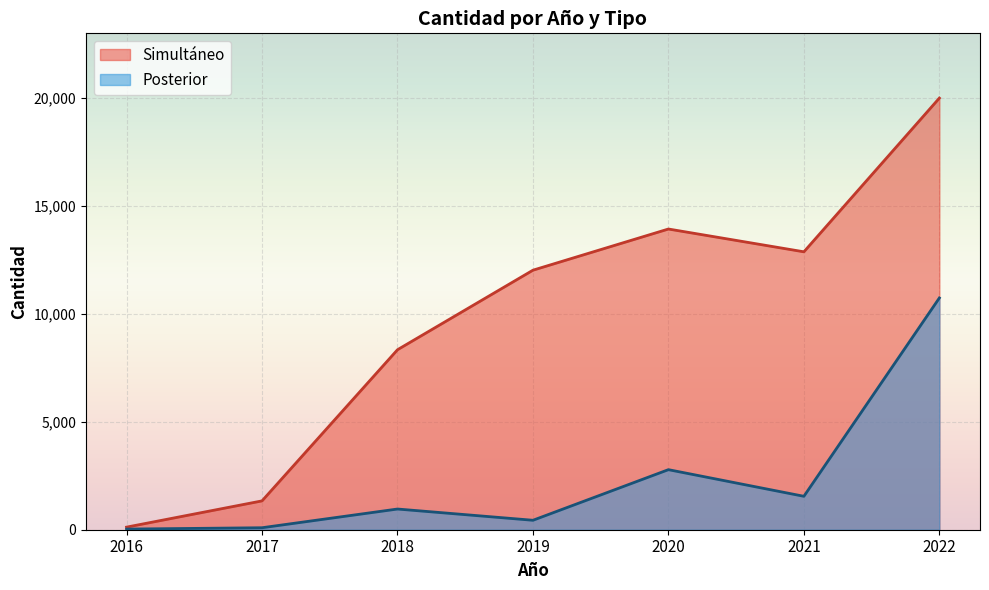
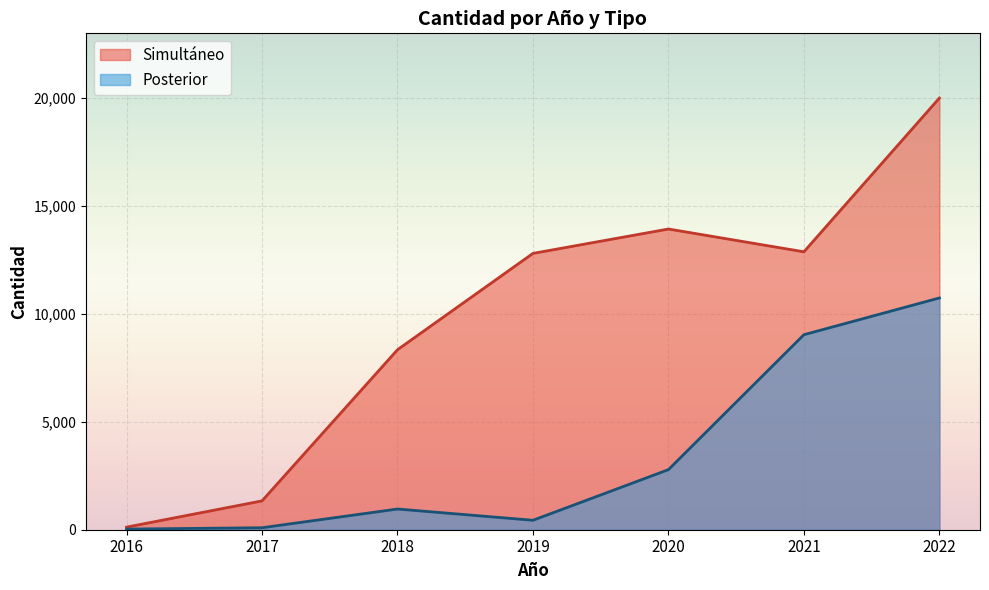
Simultáneo, 2019: 12,000 -> 12,800
Posterior, 2021: 1,500 -> 9,000
